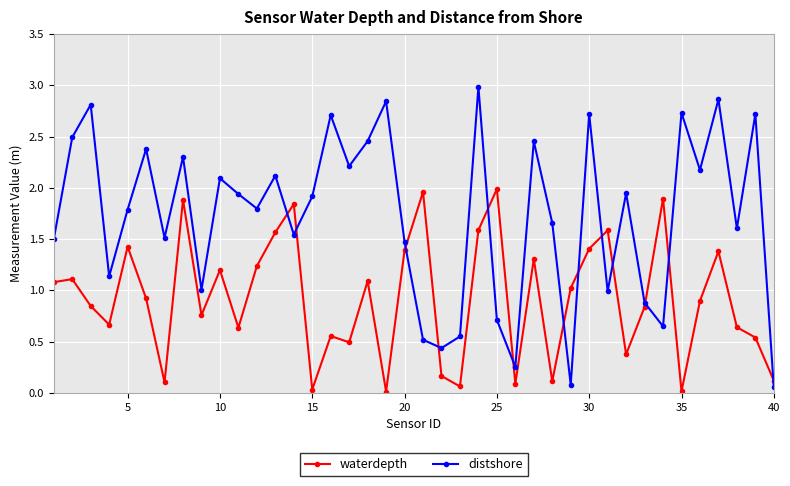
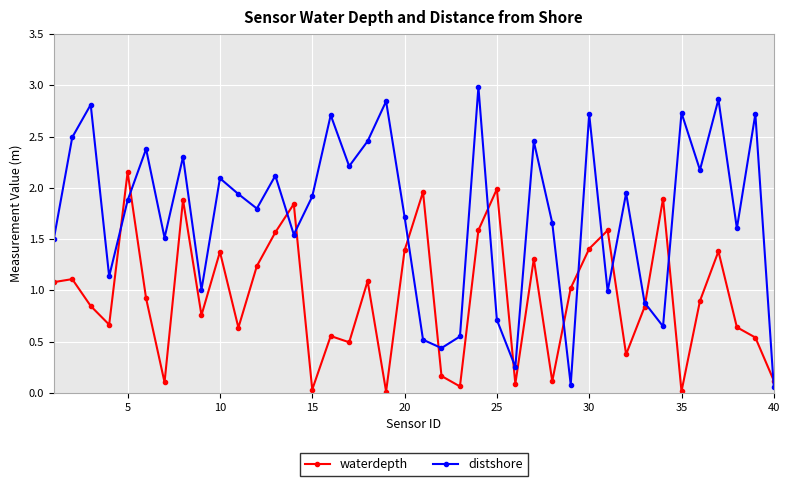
waterdepth, 5: 1.43 -> 2.15
distshore, 5: 1.79 -> 1.88
waterdepth, 10: 1.20 -> 1.38
distshore, 20: 1.47 -> 1.72
